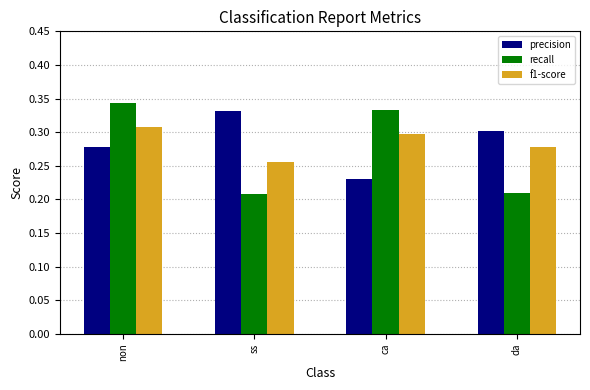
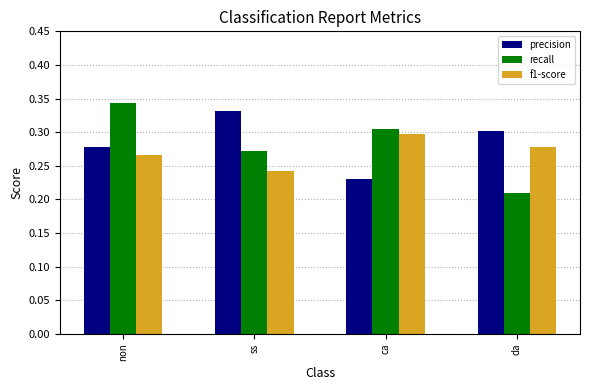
f1-score, non: 0.31 -> 0.27
recall, ss: 0.21 -> 0.27
f1-score, ss: 0.26 -> 0.24
recall, ca: 0.33 -> 0.30
